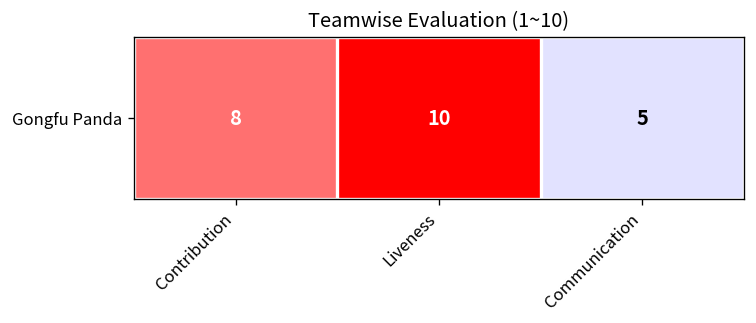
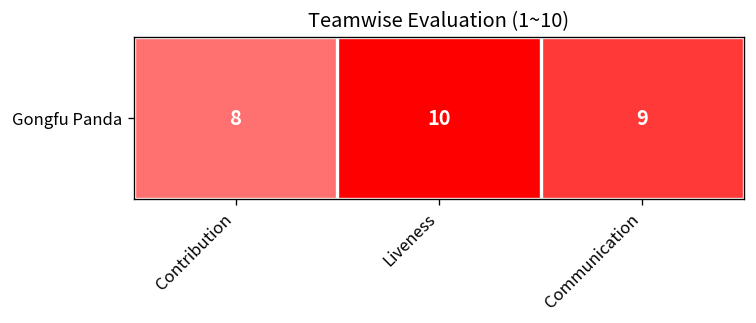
Gongfu Panda, Communication: 5 -> 9
